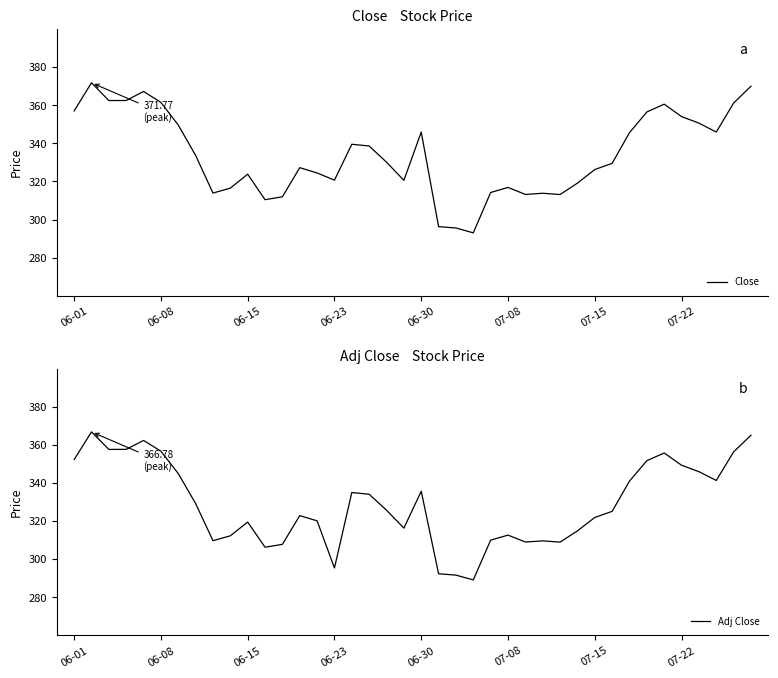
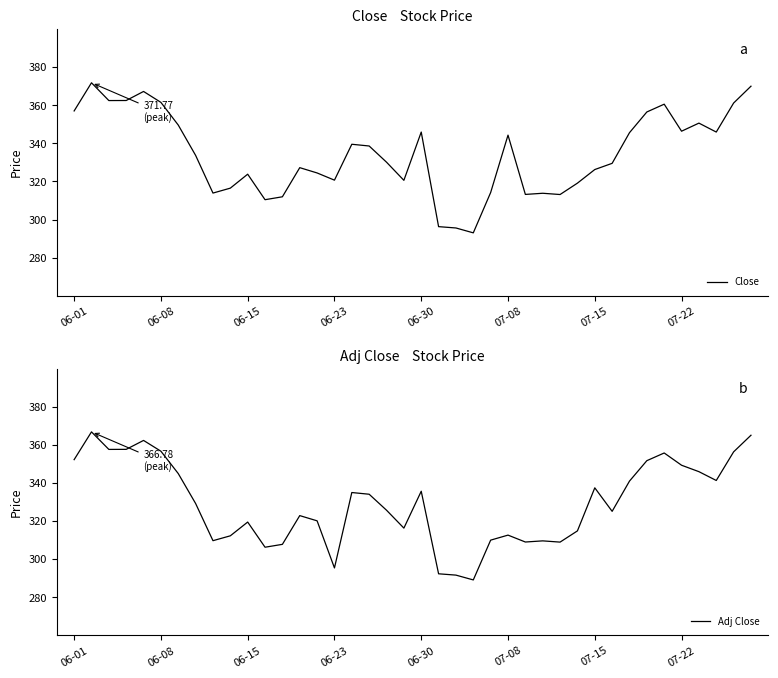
Close Stock Price, 07-08: 317 -> 344
Close Stock Price, 07-22: 354 -> 346
Adj Close Stock Price, 07-15: 322 -> 337
